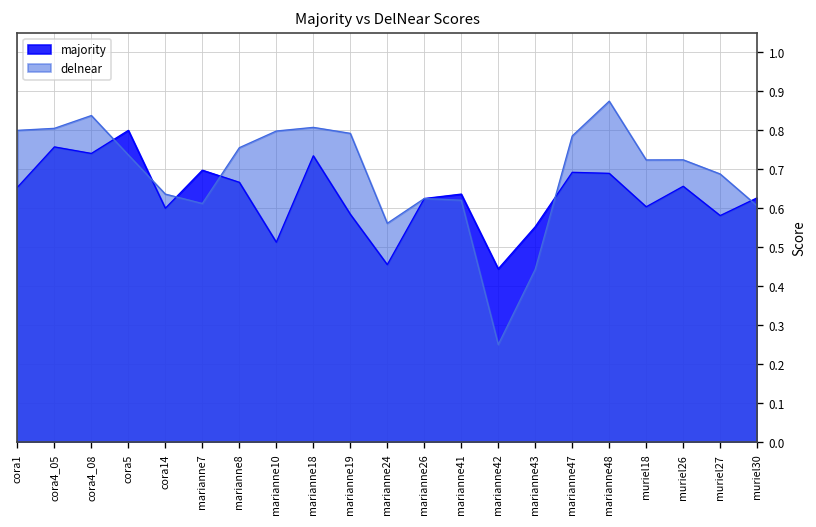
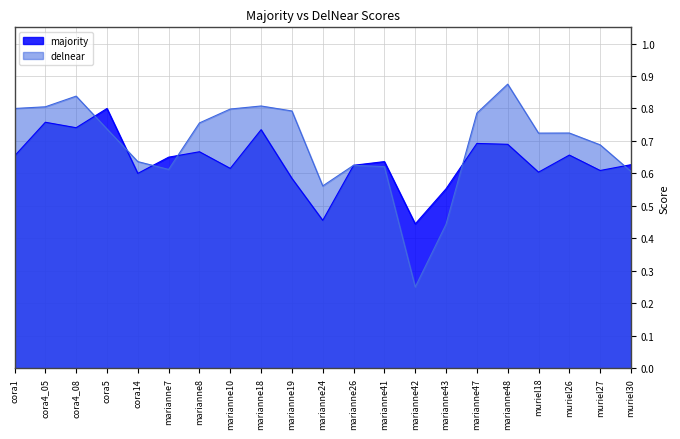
majority, marianne7: 0.70 -> 0.65
majority, marianne10: 0.51 -> 0.62
majority, muriel27: 0.58 -> 0.61
